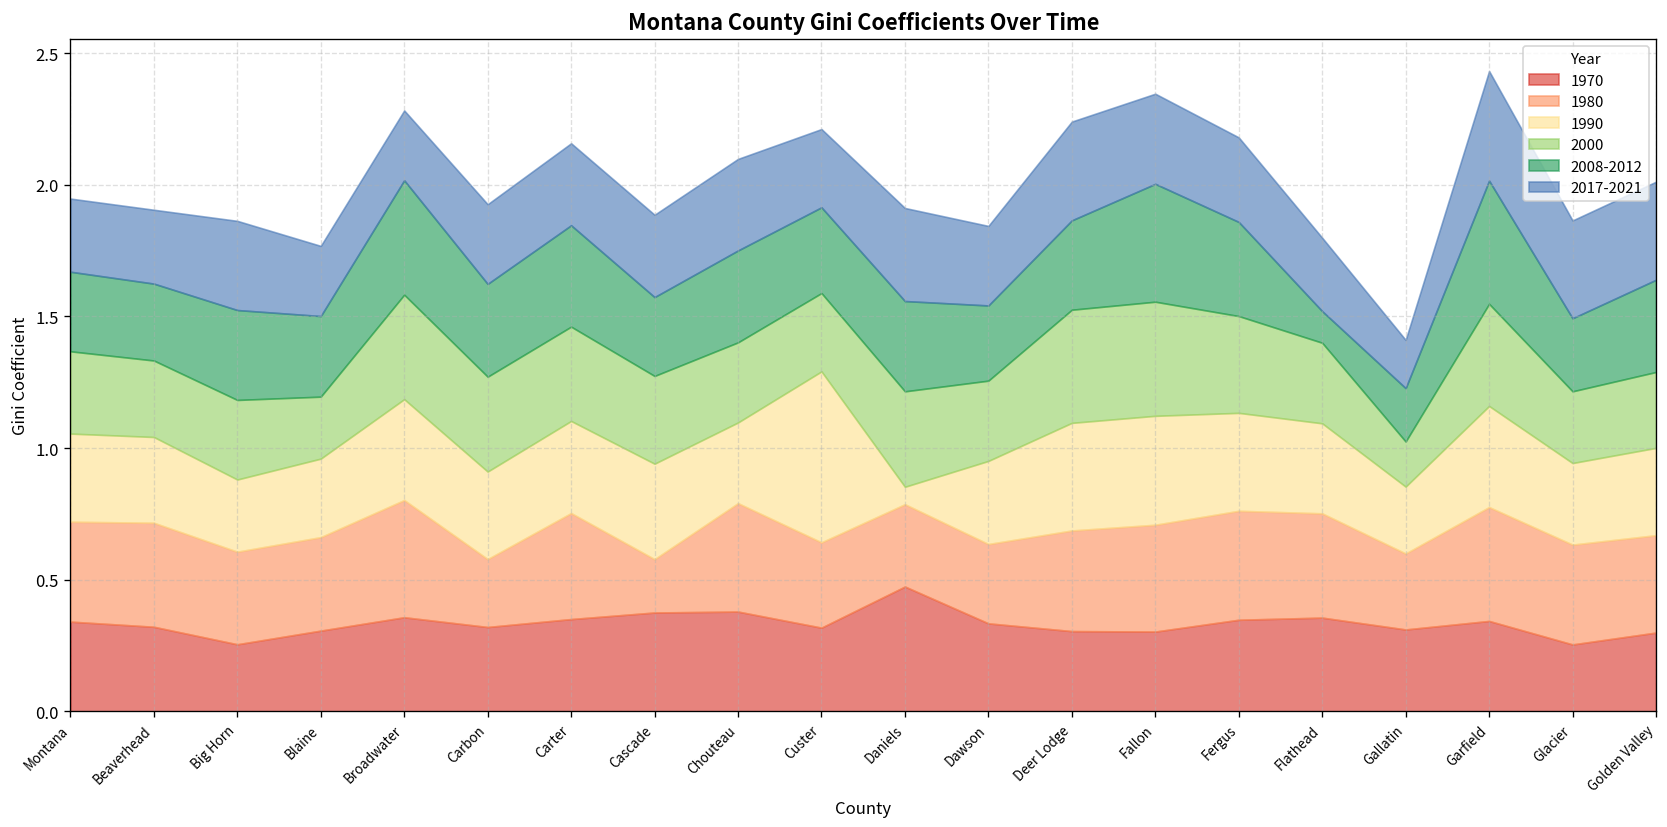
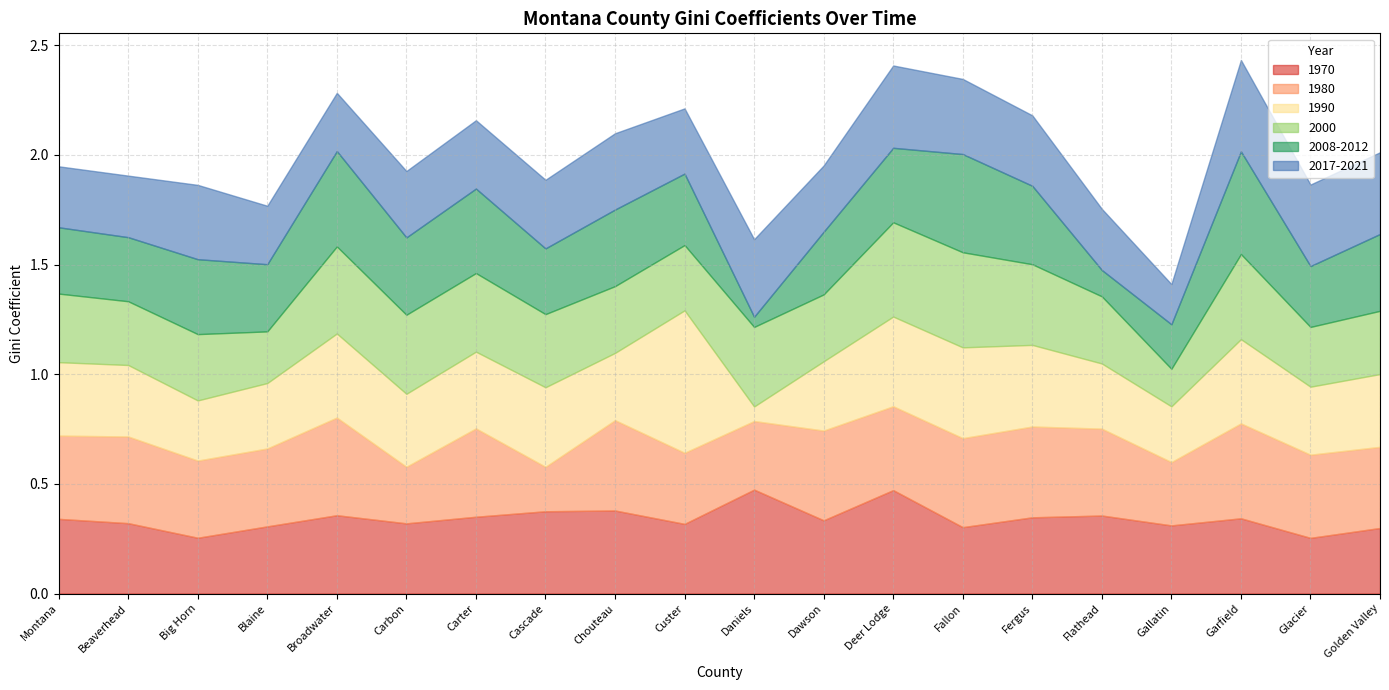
2008-2012, Daniels: 0.34 -> 0.05
1980, Dawson: 0.30 -> 0.41
1970, Deer Lodge: 0.30 -> 0.47
1990, Flathead: 0.34 -> 0.30
